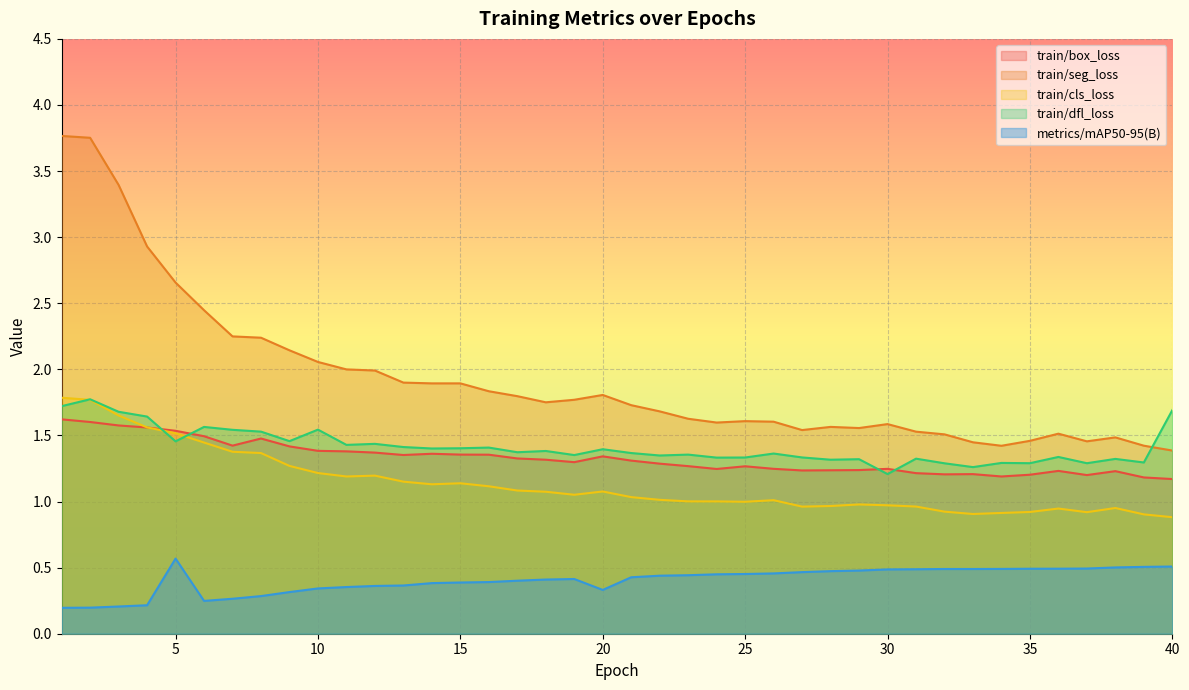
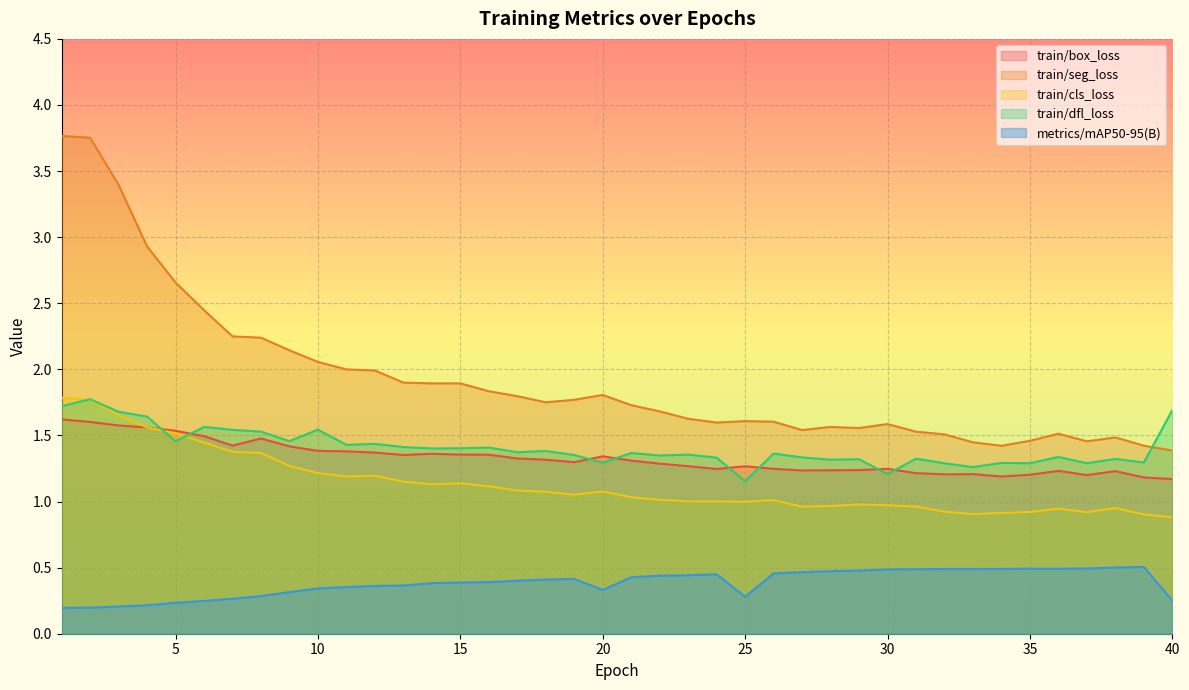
metrics/mAP50-95(B), 5: 0.57 -> 0.23
train/dfl_loss, 20: 1.40 -> 1.29
train/dfl_loss, 25: 1.33 -> 1.15
metrics/mAP50-95(B), 25: 0.45 -> 0.28
metrics/mAP50-95(B), 40: 0.51 -> 0.25
